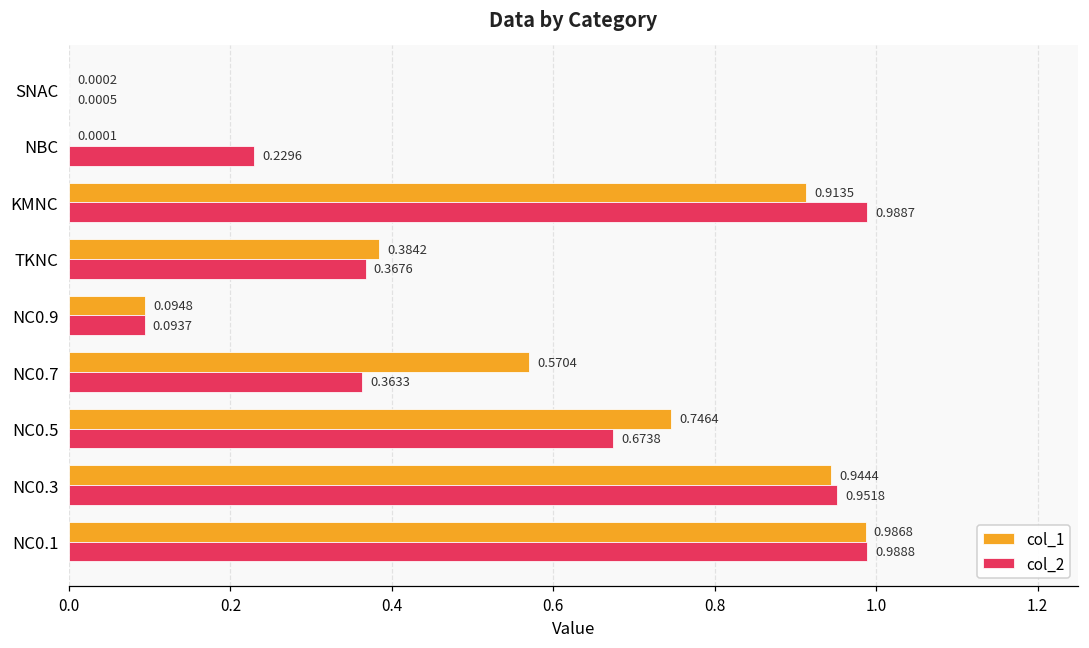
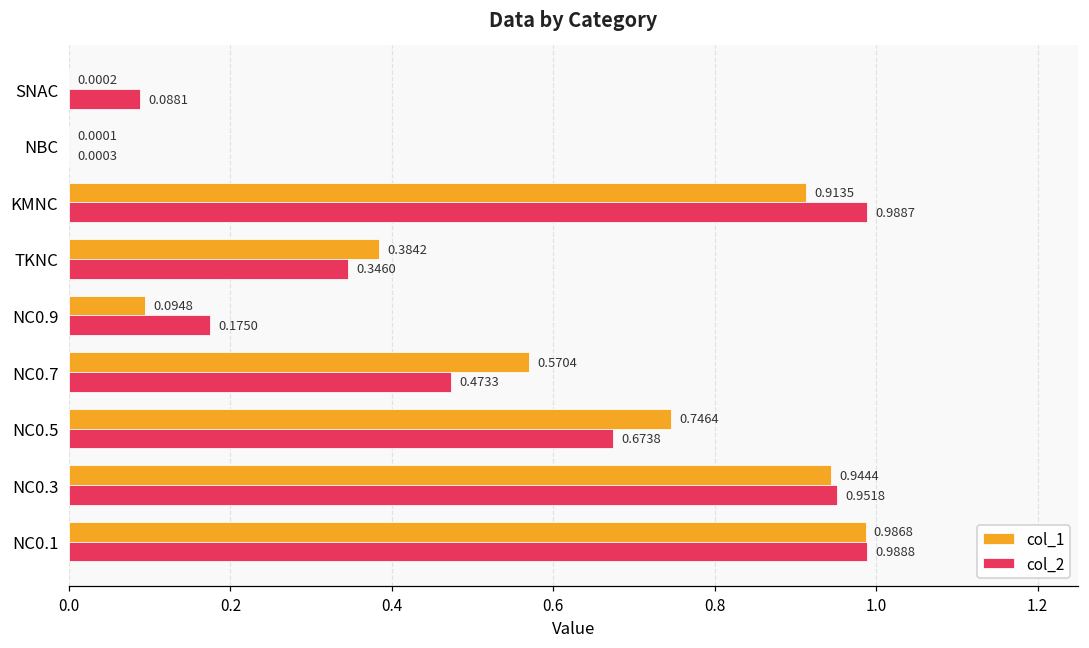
col_2, SNAC: 0.0005 -> 0.0881
col_2, NBC: 0.2296 -> 0.0003
col_2, TKNC: 0.3676 -> 0.3460
col_2, NC0.9: 0.0937 -> 0.1750
col_2, NC0.7: 0.3633 -> 0.4733
